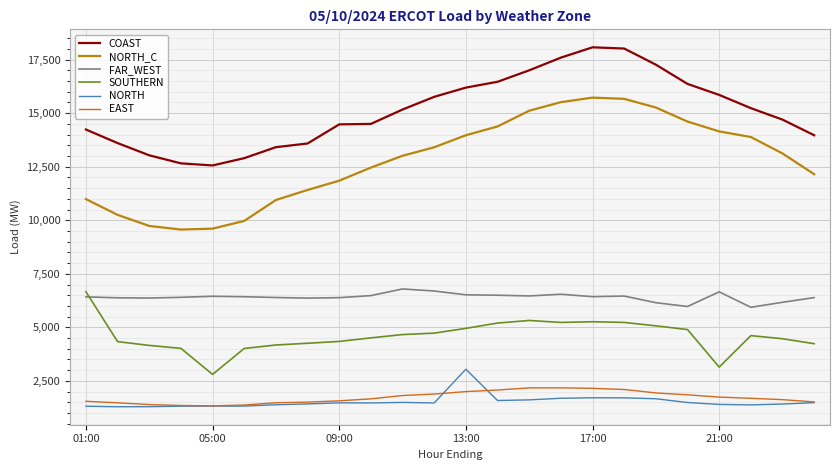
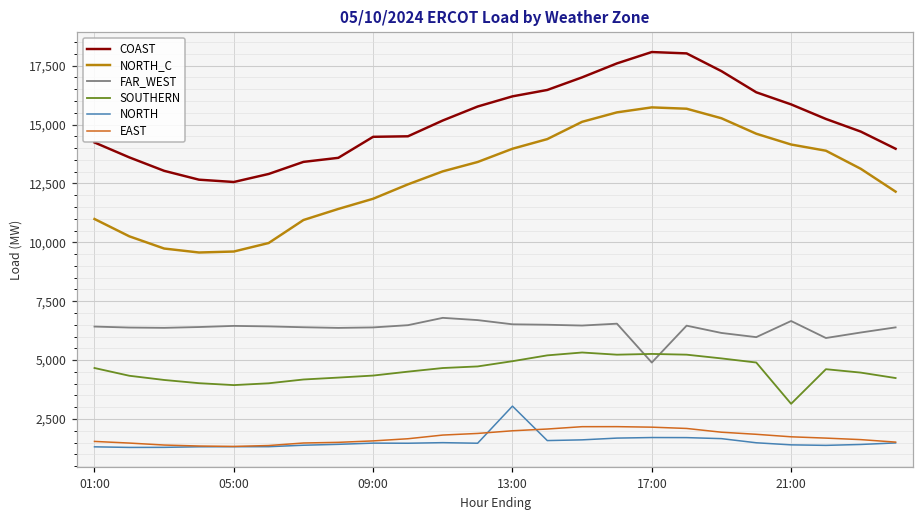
SOUTHERN, 01:00: 6,700 -> 4,700
SOUTHERN, 05:00: 2,800 -> 3,900
FAR_WEST, 17:00: 6,400 -> 4,900
